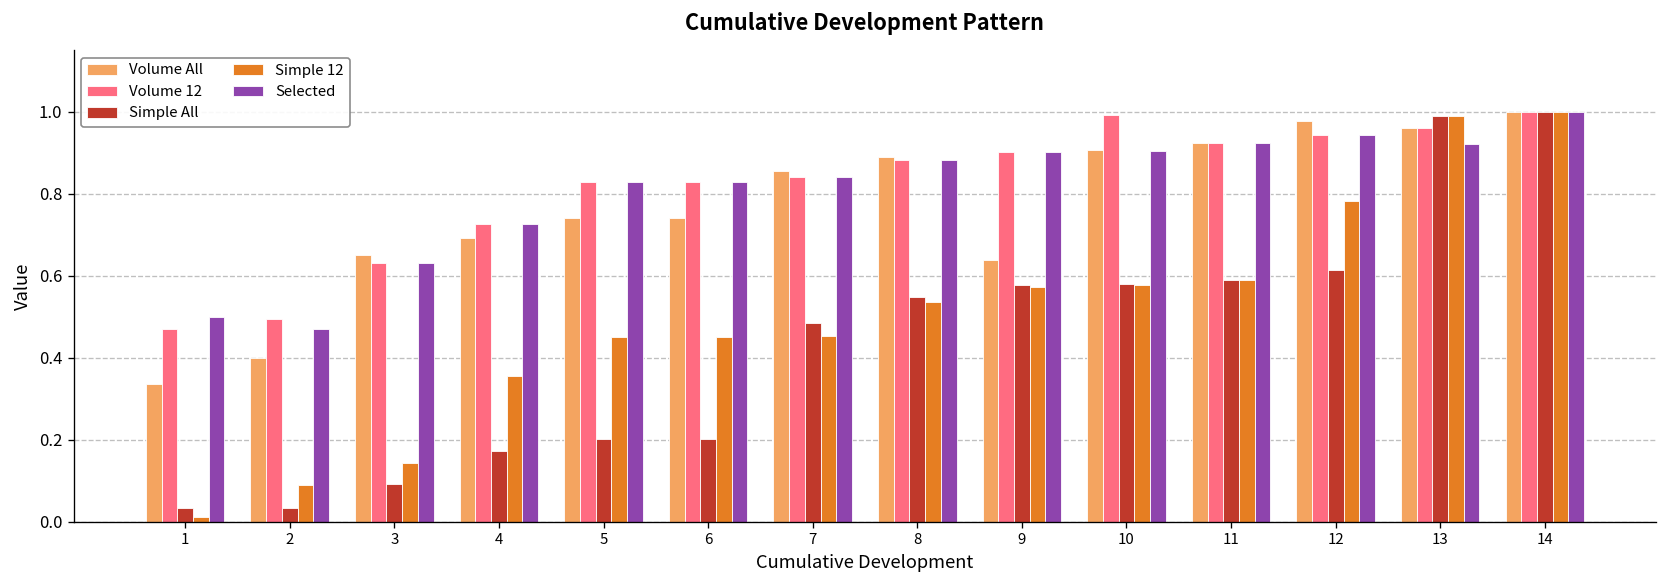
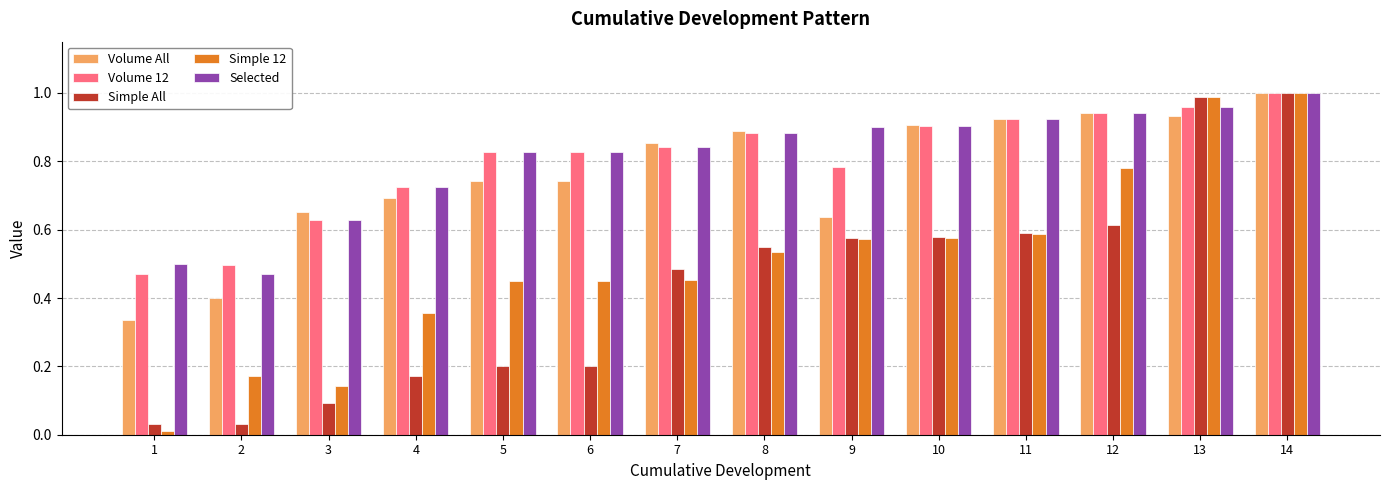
Simple 12, 2: 0.09 -> 0.17
Volume 12, 9: 0.90 -> 0.78
Volume 12, 10: 0.99 -> 0.90
Volume All, 12: 0.98 -> 0.94
Volume All, 13: 0.96 -> 0.93
Selected, 13: 0.92 -> 0.96
